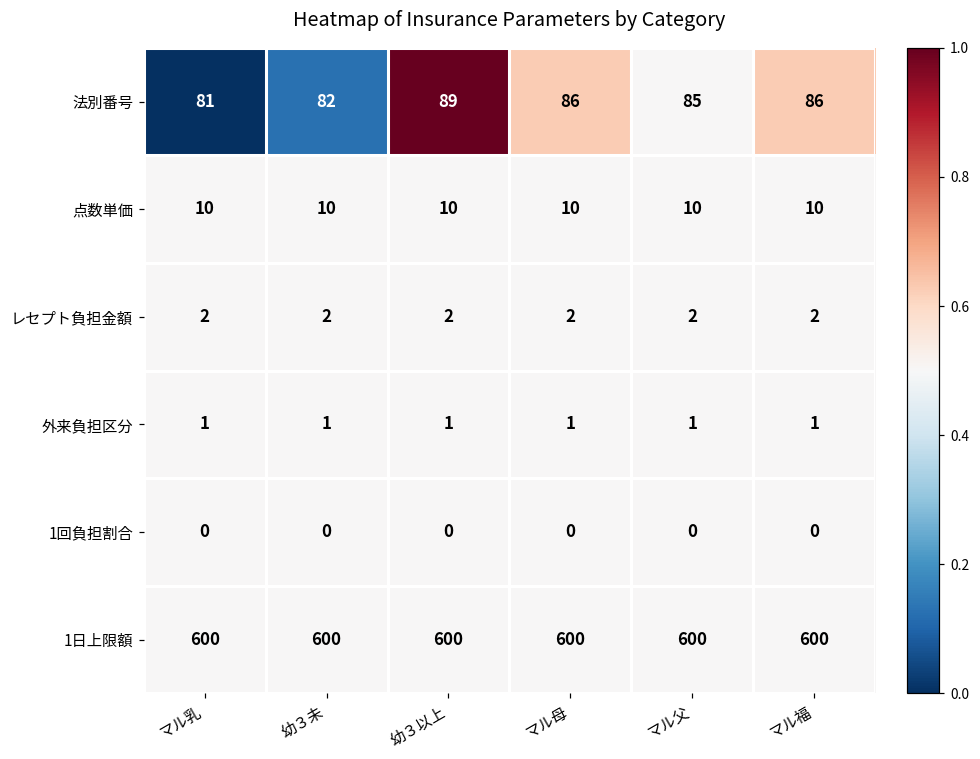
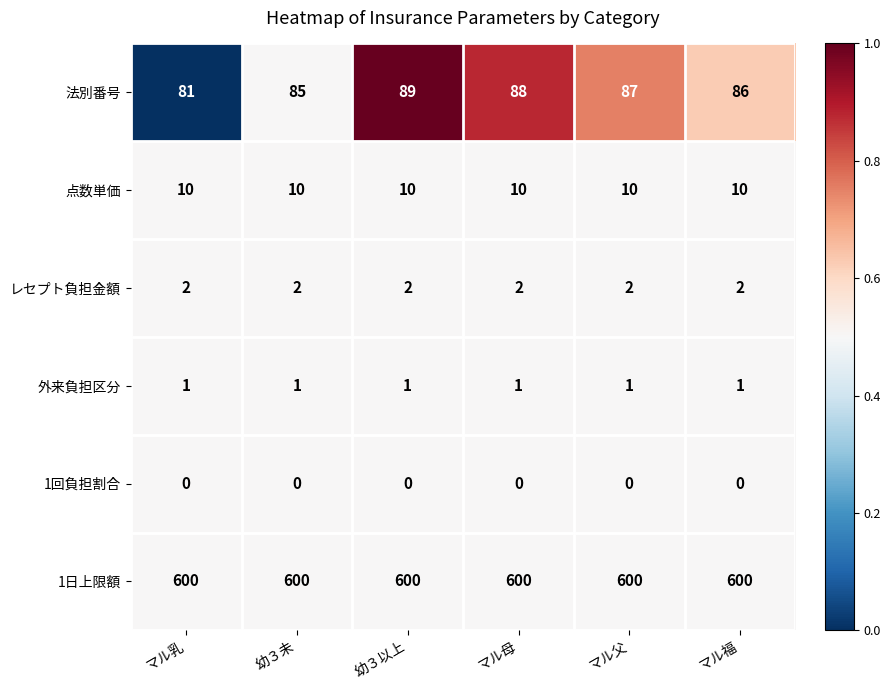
法別番号, 幼３未: 82 -> 85
法別番号, マル母: 86 -> 88
法別番号, マル父: 85 -> 87
